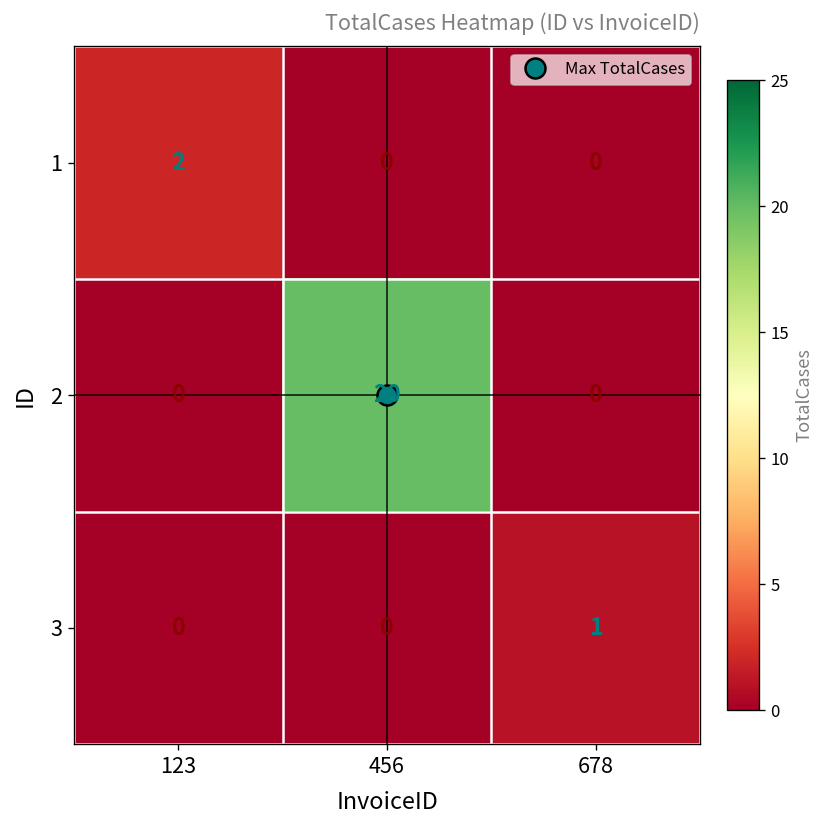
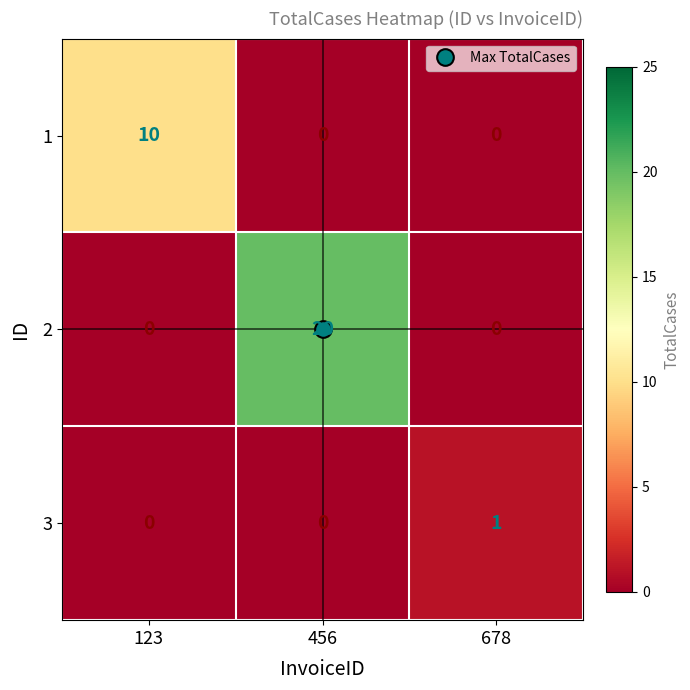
1, 123: 2 -> 10
